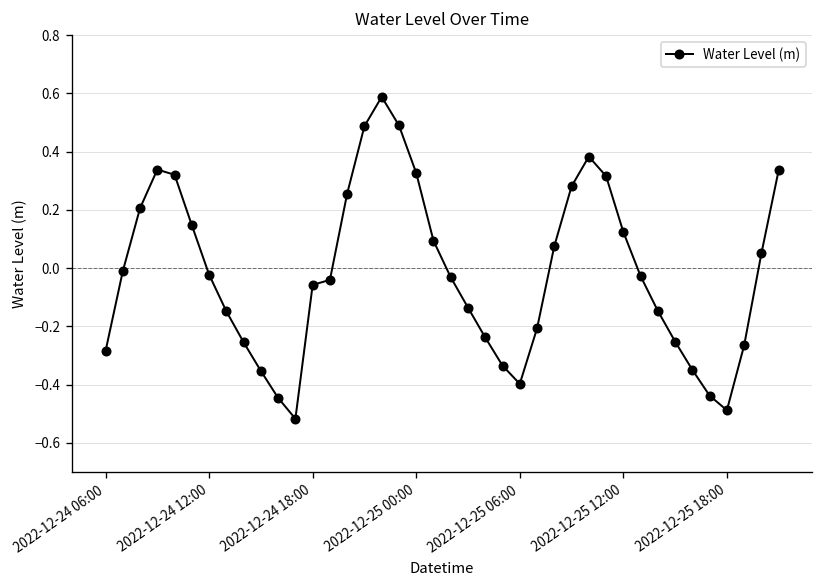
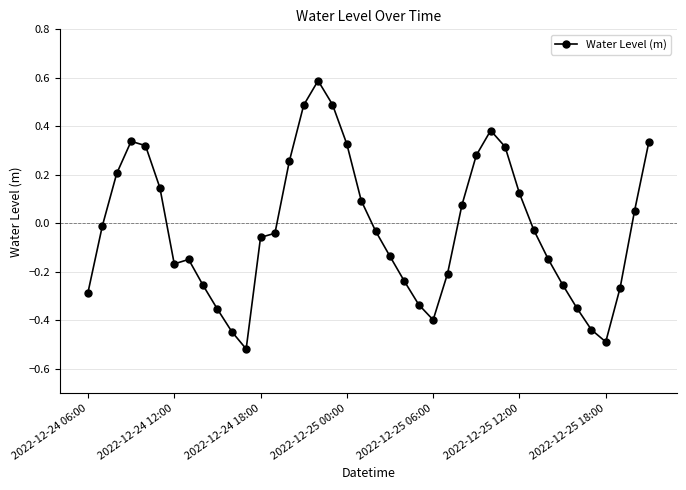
2022-12-24 12:00: -0.02 -> -0.17
